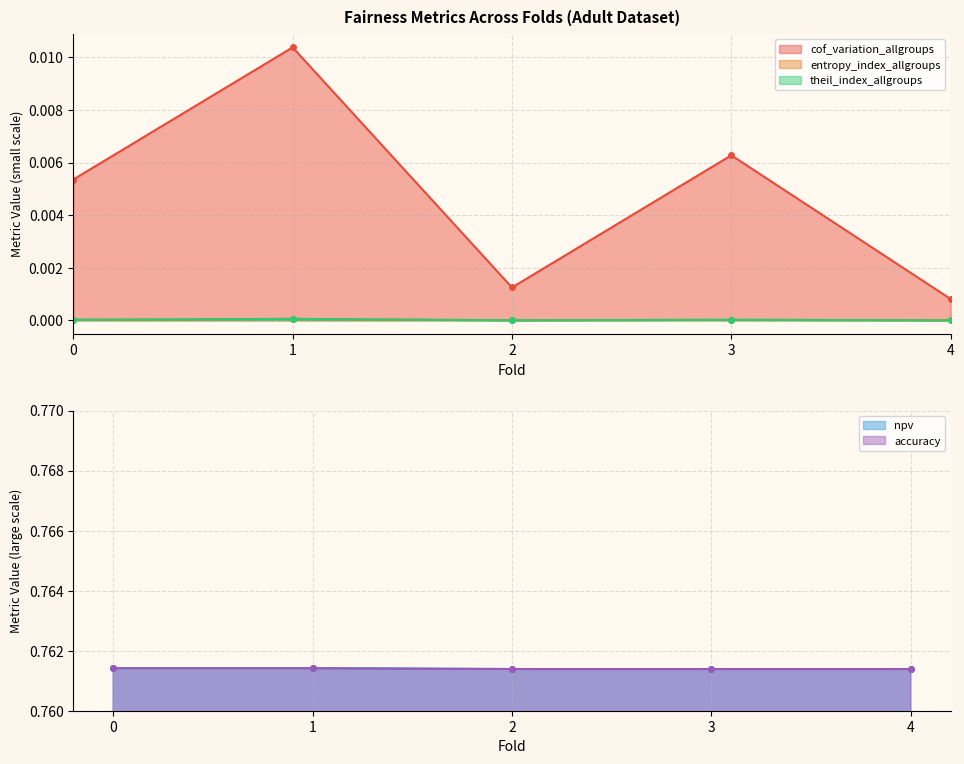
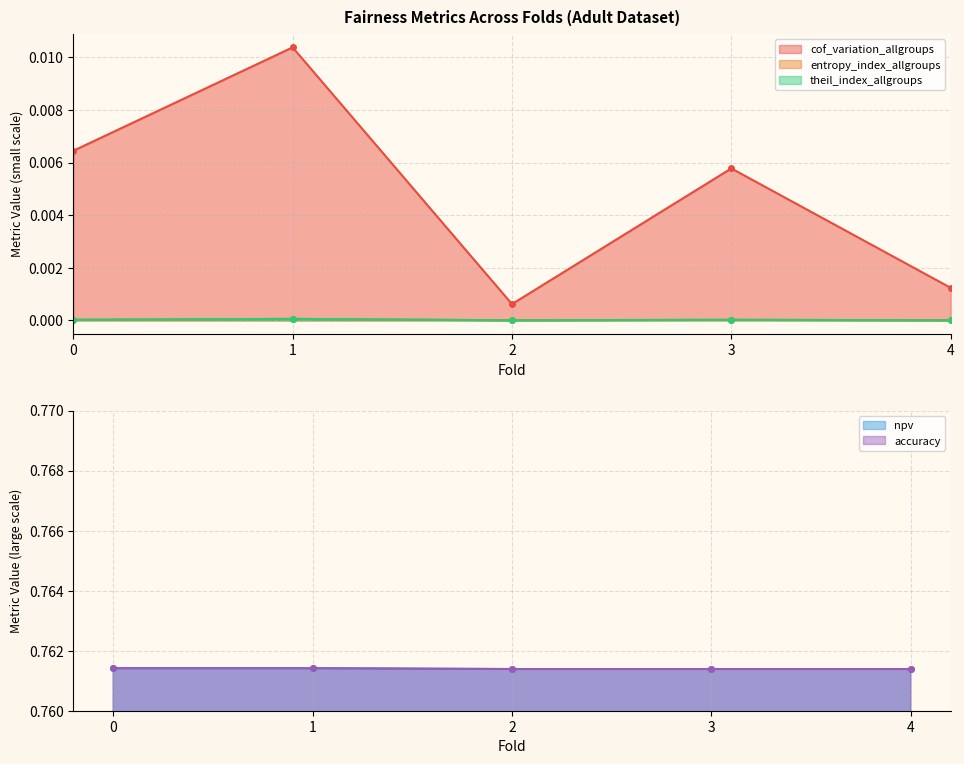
Fairness Metrics Across Folds (Adult Dataset), cof_variation_allgroups, 0: 0.0054 -> 0.0064
Fairness Metrics Across Folds (Adult Dataset), cof_variation_allgroups, 2: 0.0012 -> 0.0006
Fairness Metrics Across Folds (Adult Dataset), cof_variation_allgroups, 3: 0.0063 -> 0.0058
Fairness Metrics Across Folds (Adult Dataset), cof_variation_allgroups, 4: 0.0008 -> 0.0012
